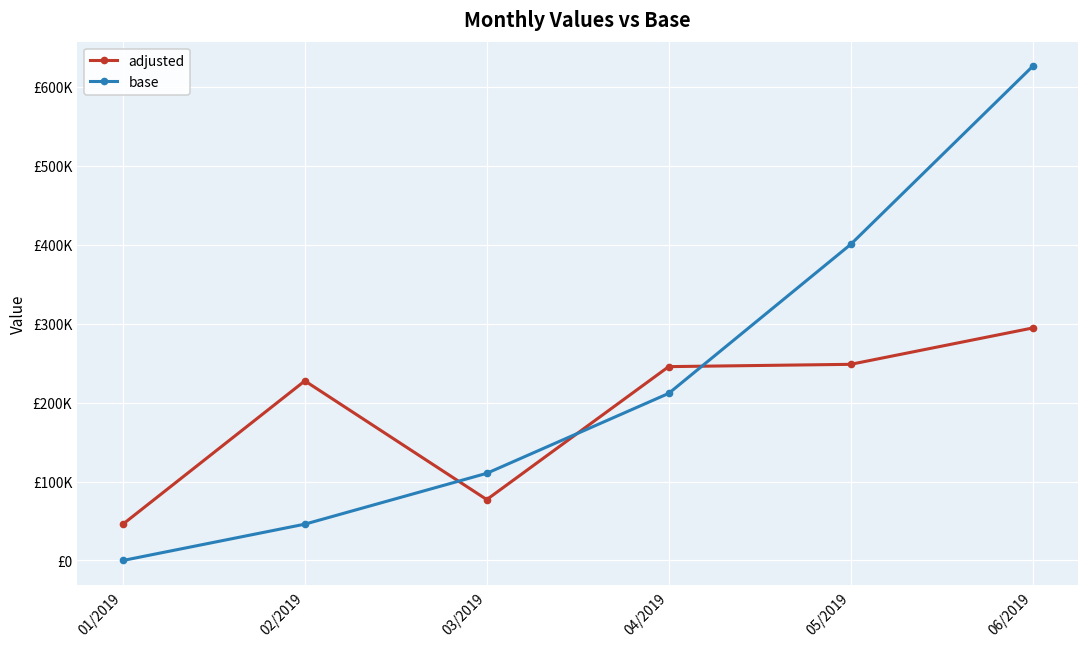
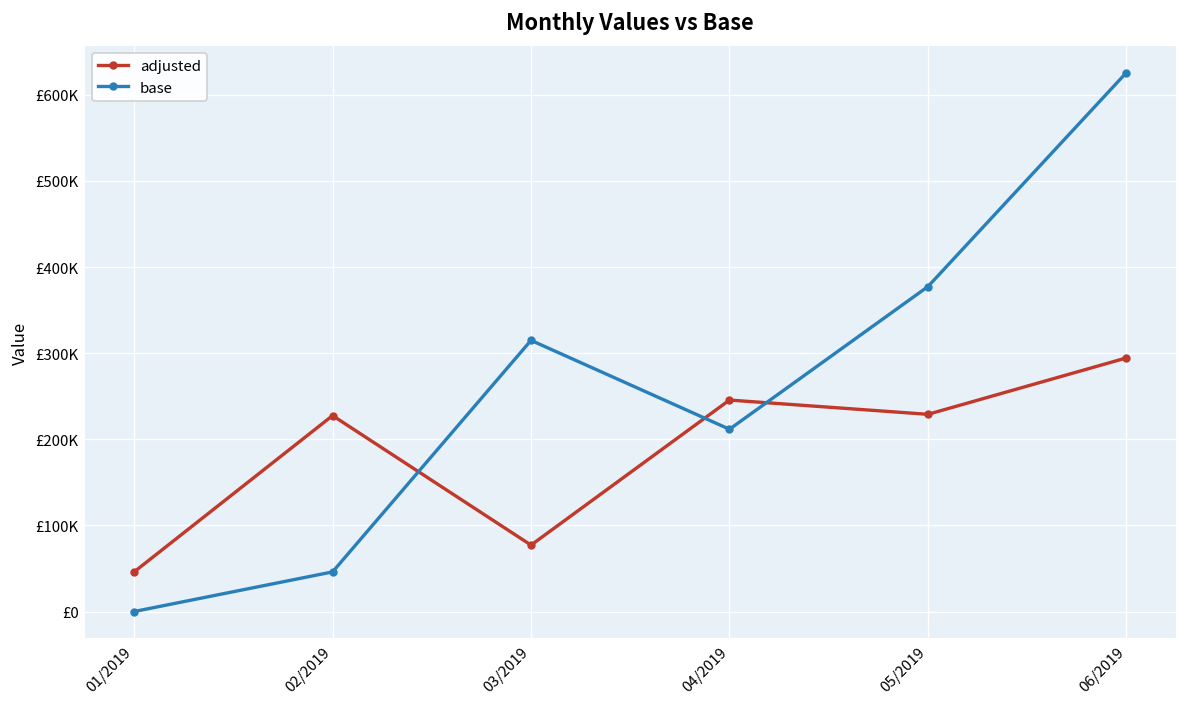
base, 03/2019: £110000 -> £310000
adjusted, 05/2019: £250000 -> £230000
base, 05/2019: £400000 -> £380000
